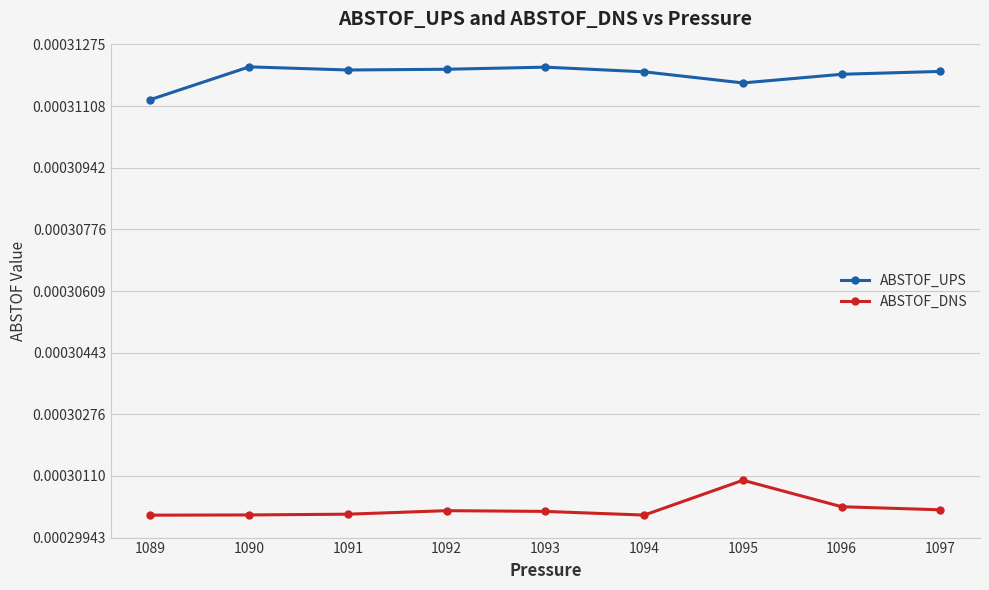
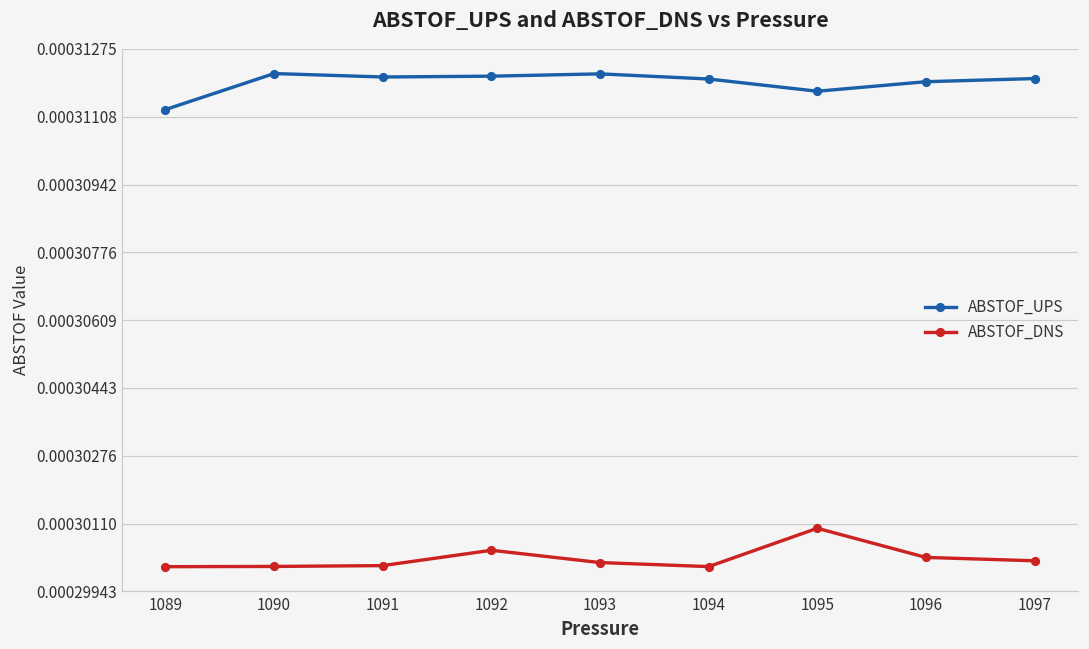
ABSTOF_DNS, 1092: 0.0003002 -> 0.0003004
